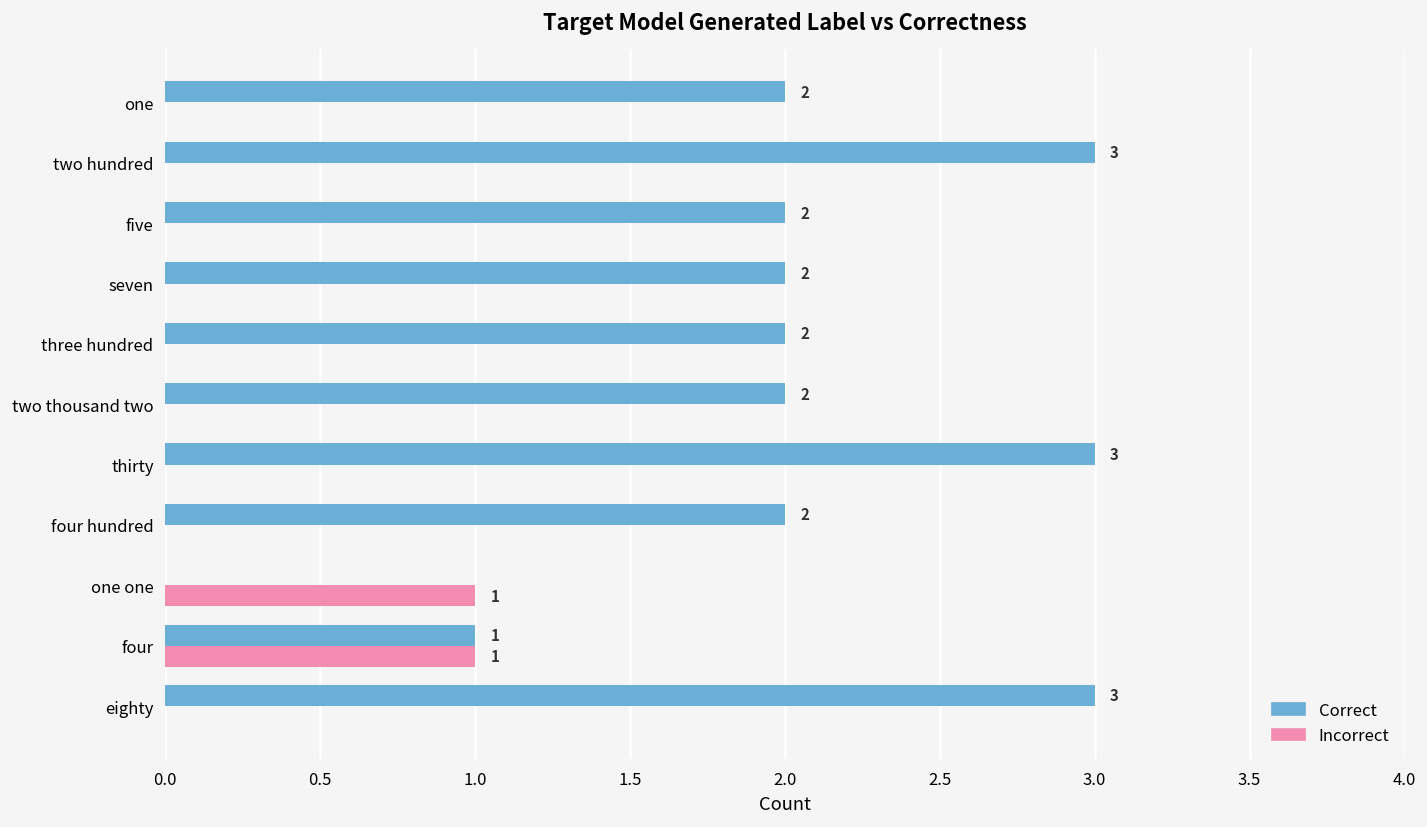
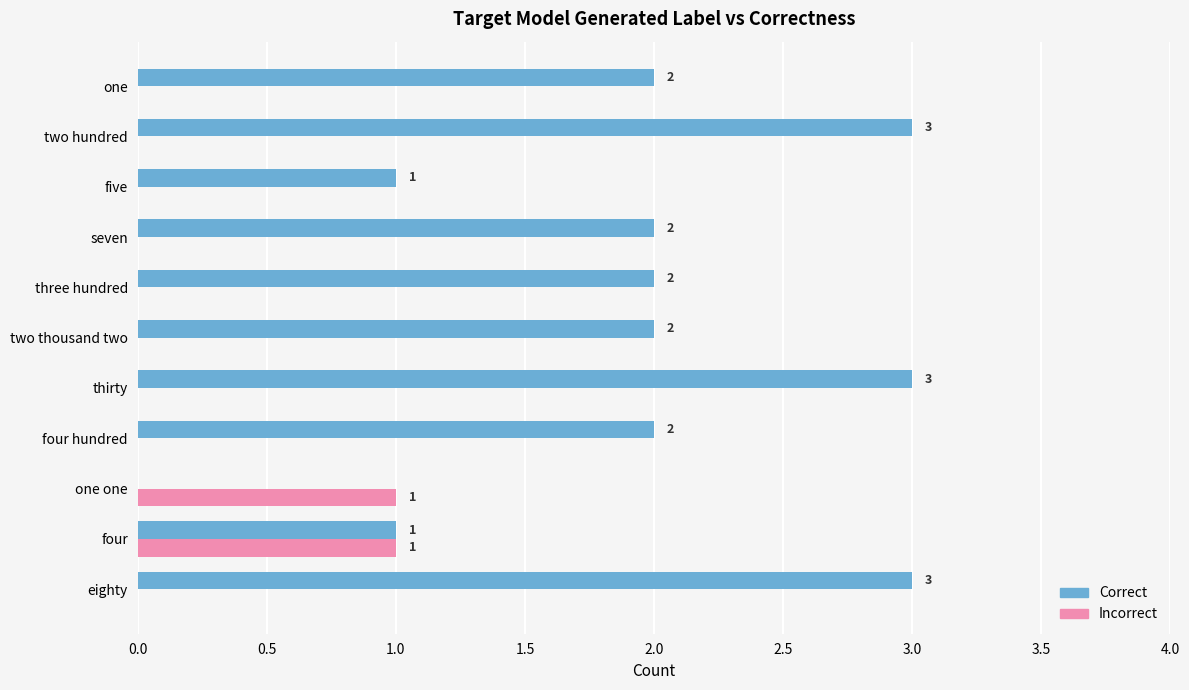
Correct, five: 2 -> 1
